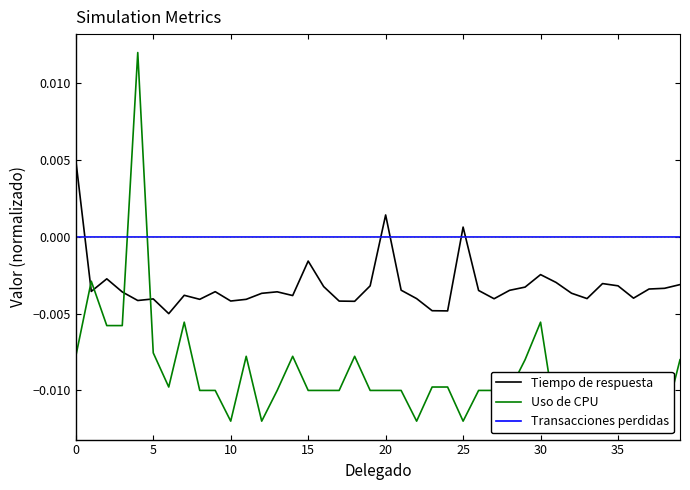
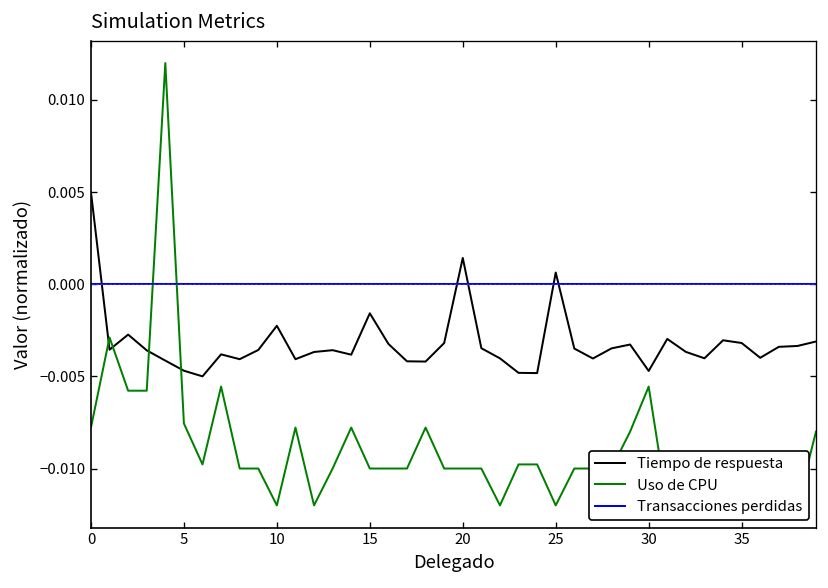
Tiempo de respuesta, 5: -0.0040 -> -0.0047
Tiempo de respuesta, 10: -0.0042 -> -0.0023
Tiempo de respuesta, 30: -0.0025 -> -0.0047
